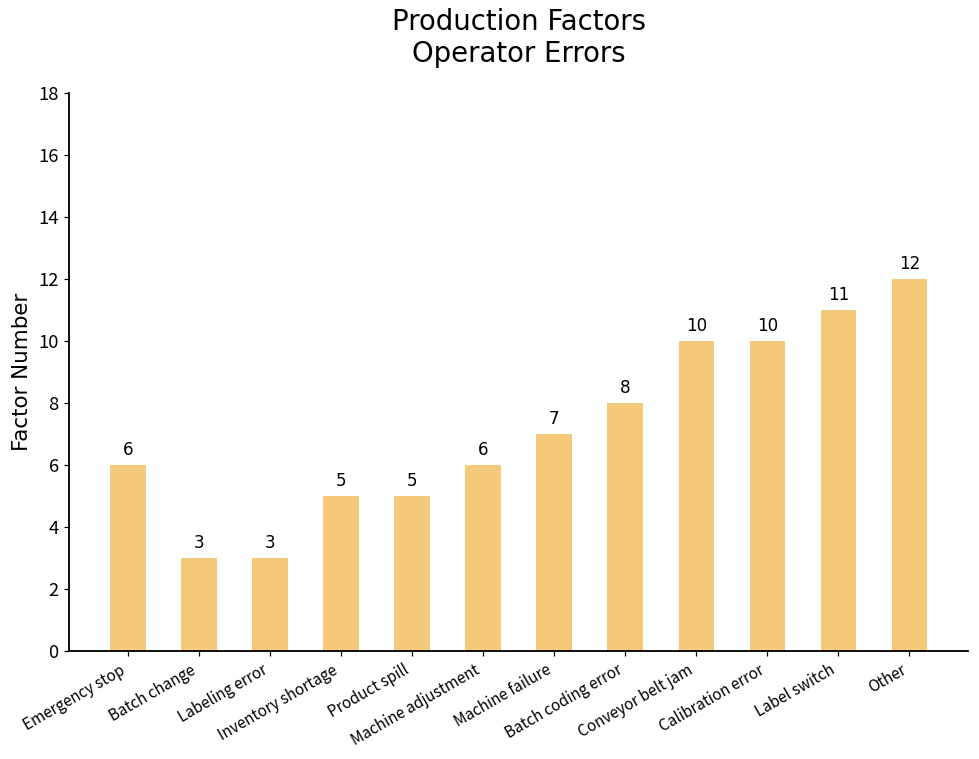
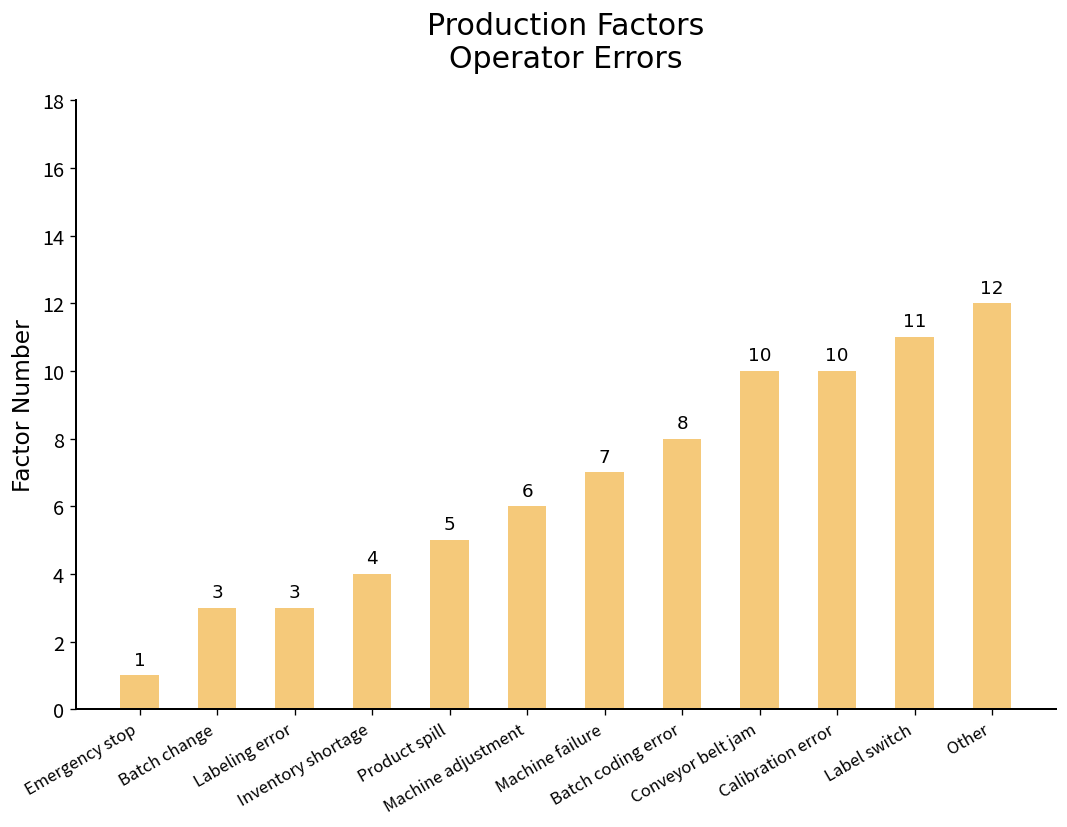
Emergency stop: 6 -> 1
Inventory shortage: 5 -> 4
